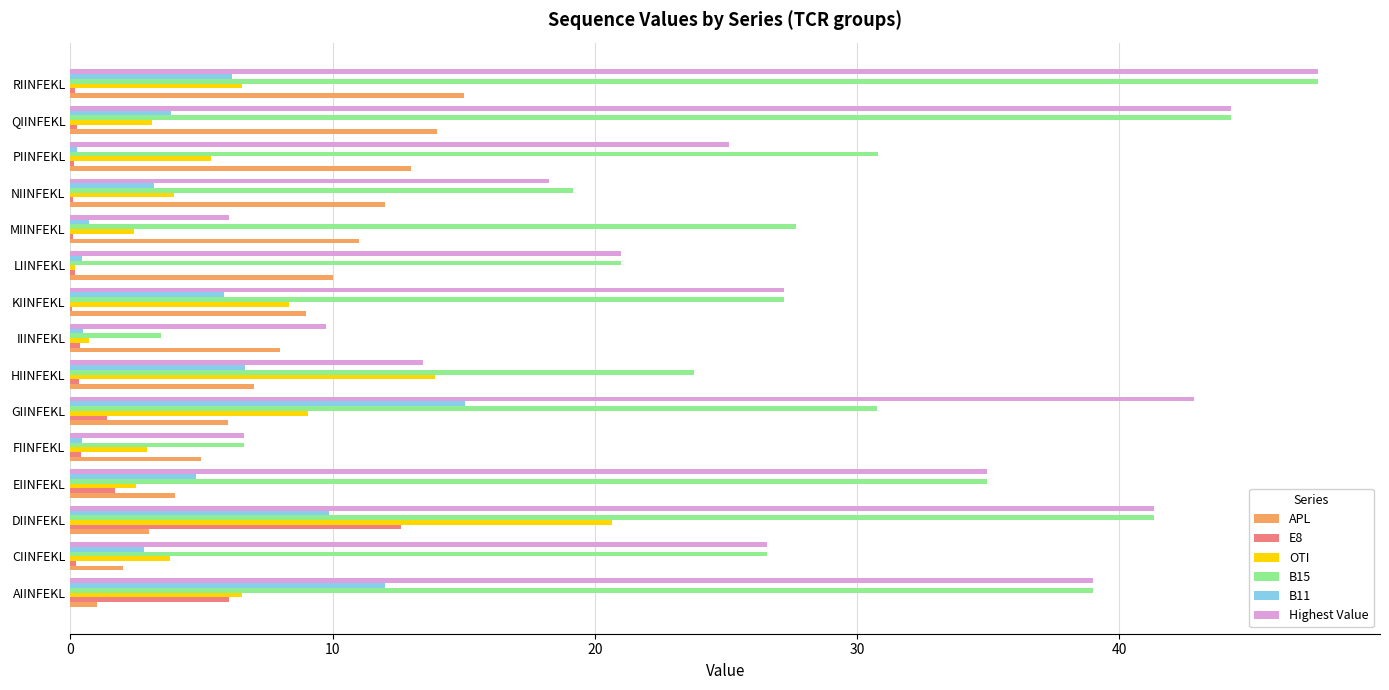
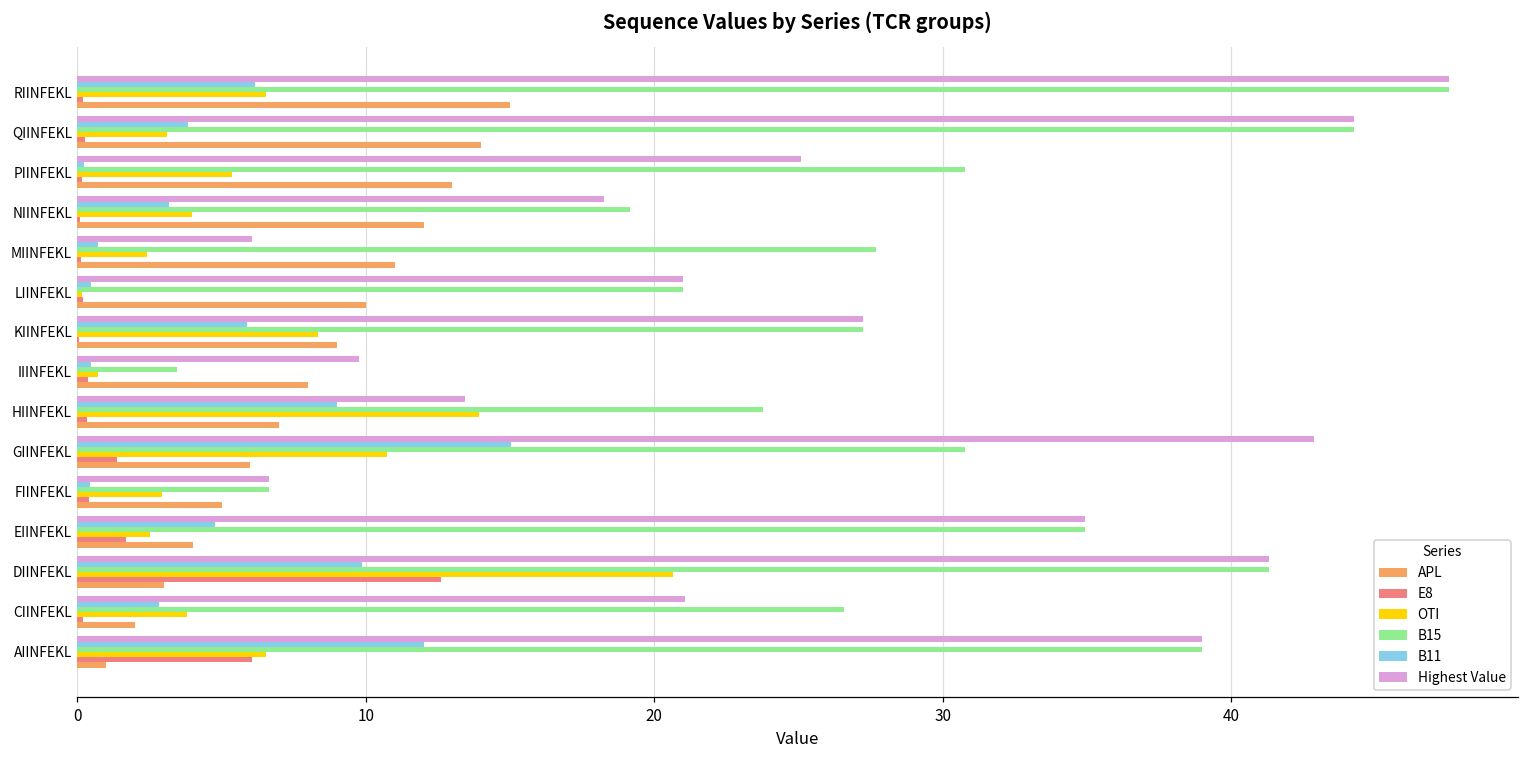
B11, HIINFEKL: 6.7 -> 9.0
OTI, GIINFEKL: 9.1 -> 10.7
Highest Value, CIINFEKL: 26.6 -> 21.1
